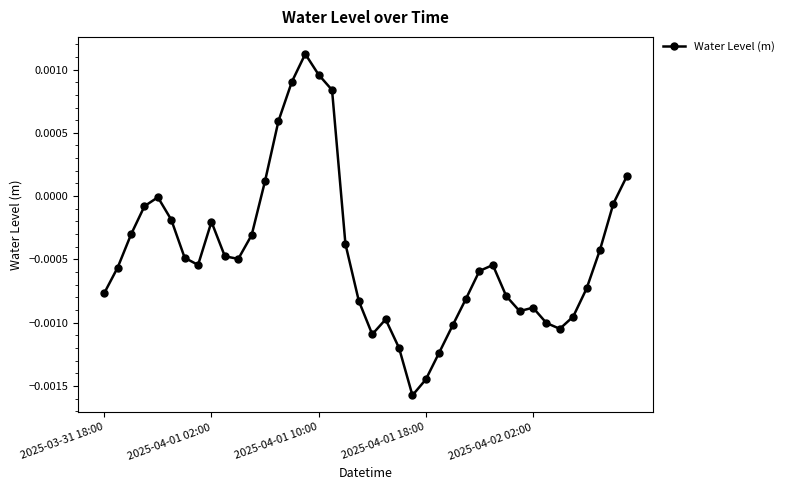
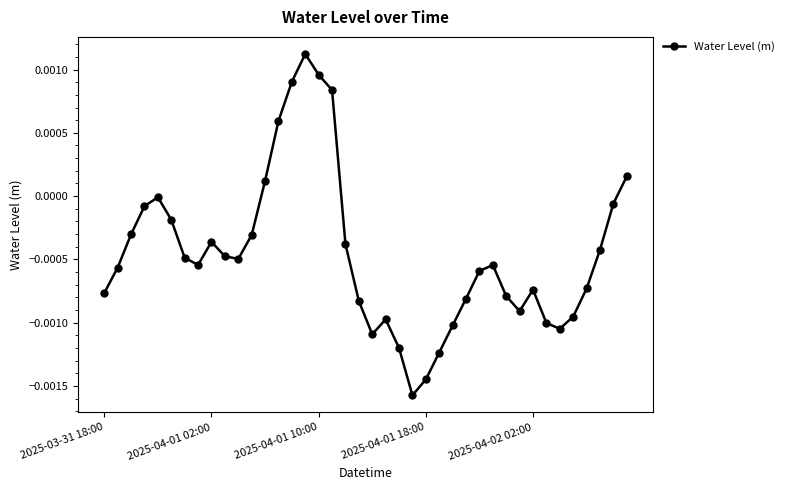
2025-04-01 02:00: -0.00020 -> -0.00036
2025-04-02 02:00: -0.00088 -> -0.00074
